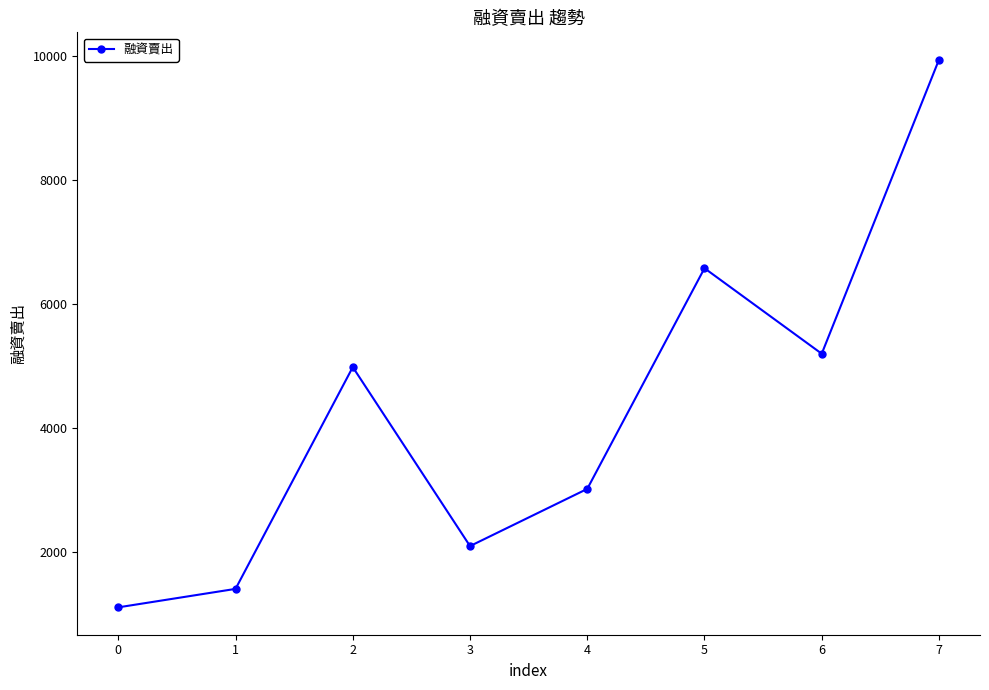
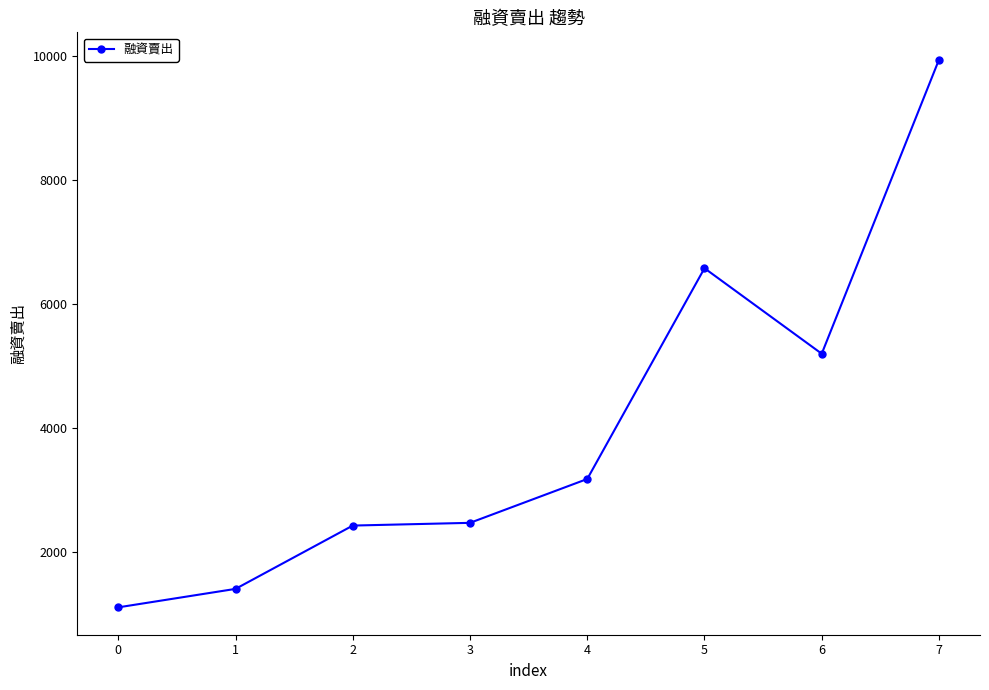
2: 5000 -> 2400
3: 2100 -> 2500
4: 3000 -> 3200
